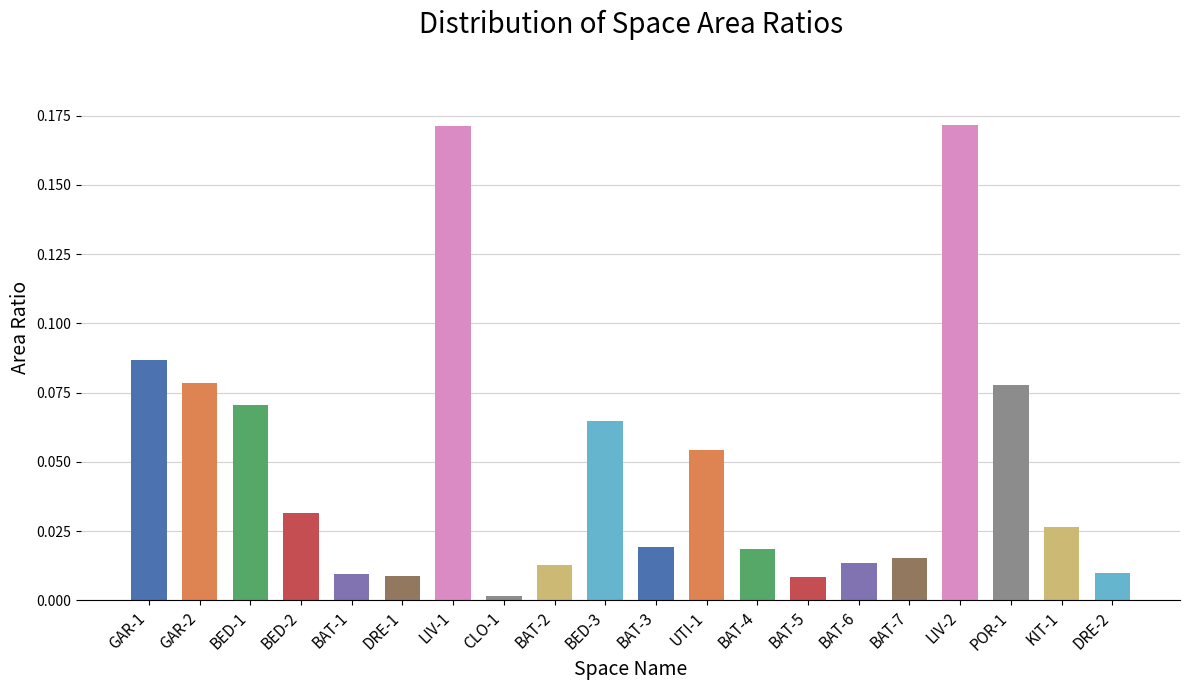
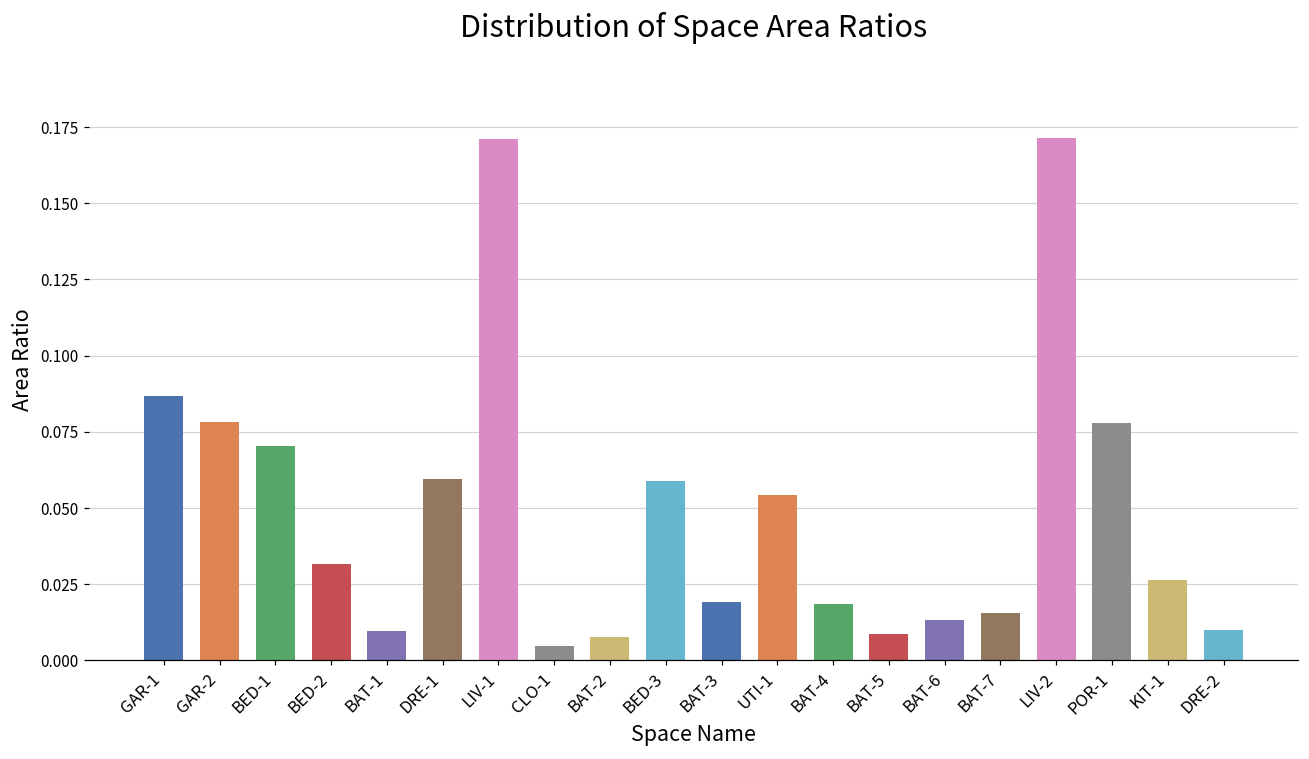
DRE-1: 0.009 -> 0.060
CLO-1: 0.002 -> 0.005
BAT-2: 0.013 -> 0.008
BED-3: 0.065 -> 0.059
